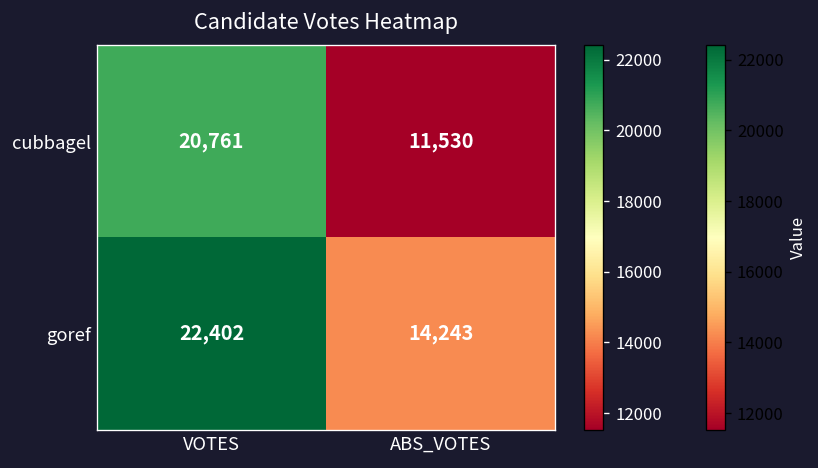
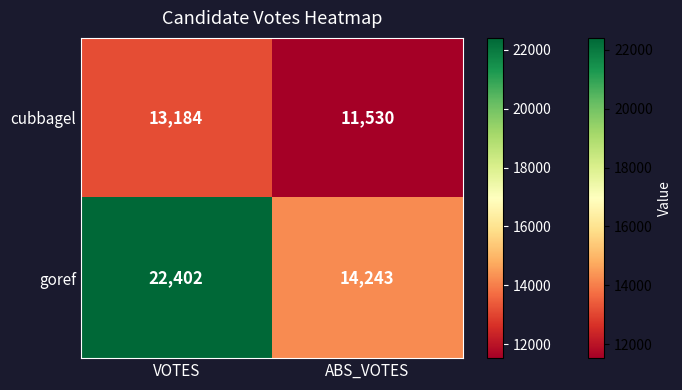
cubbagel, VOTES: 20,761 -> 13,184
